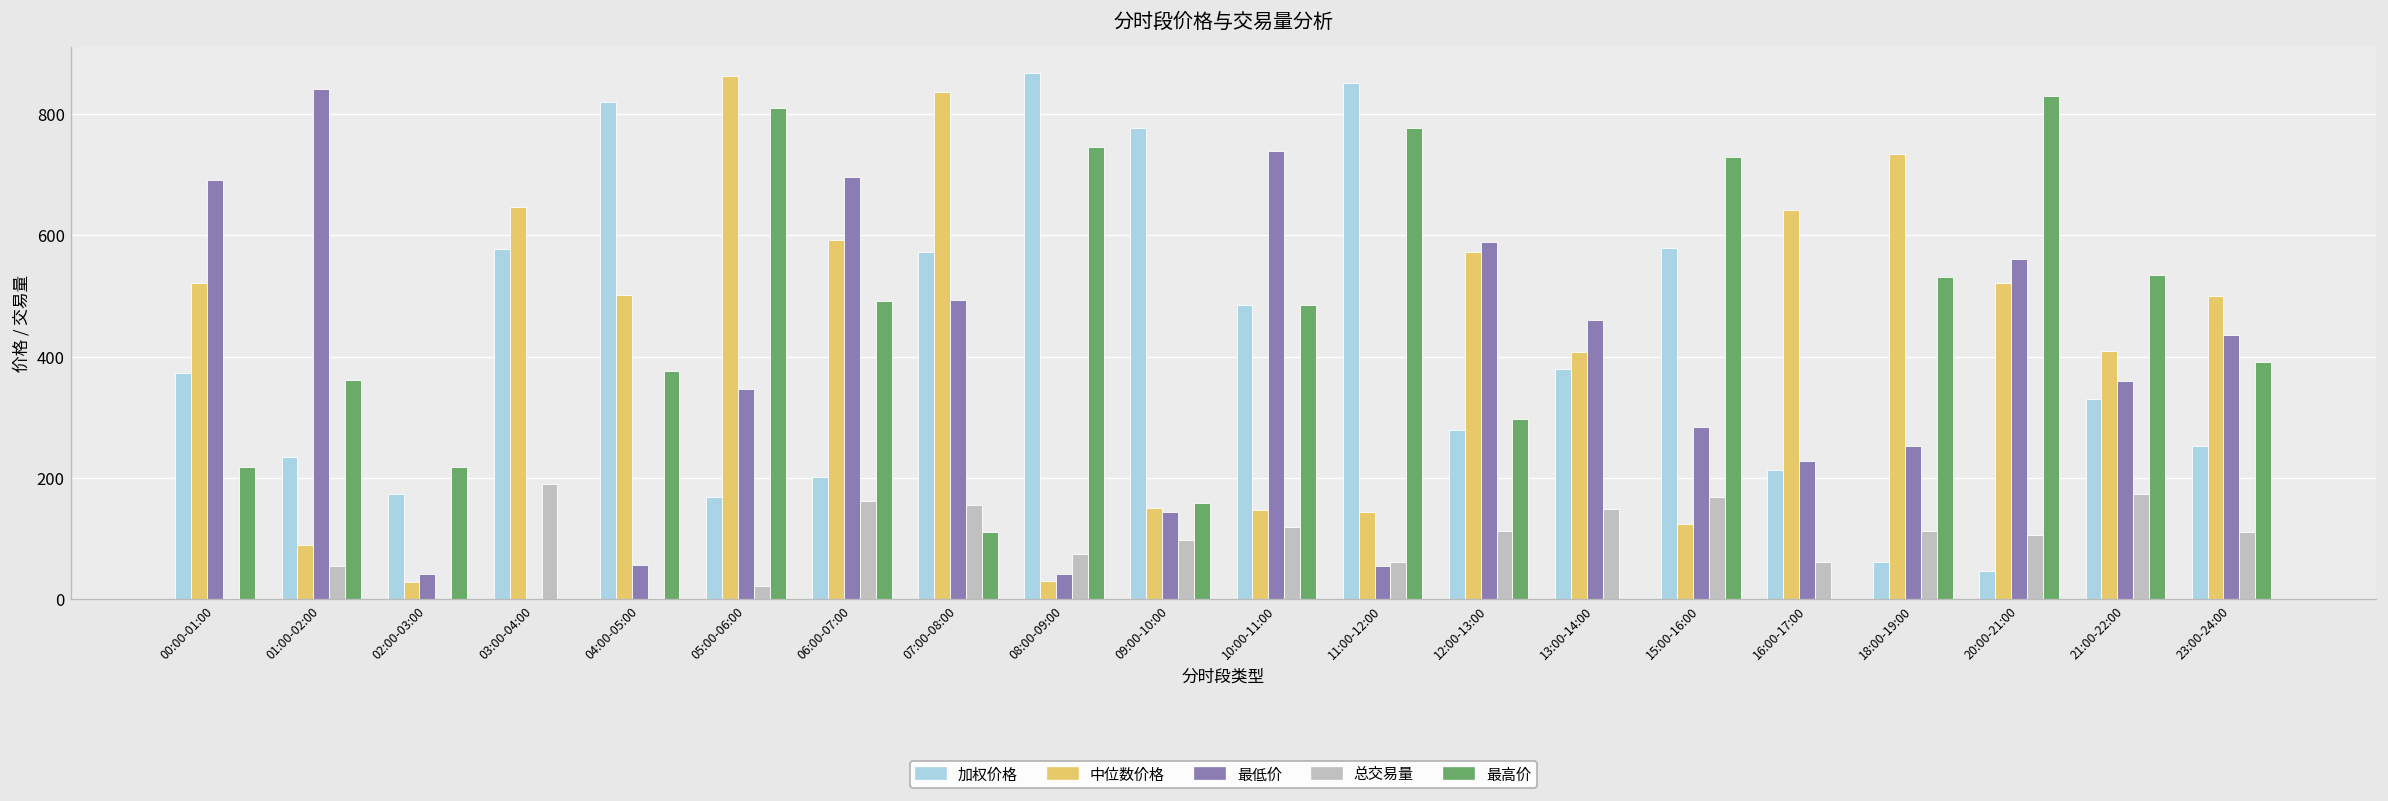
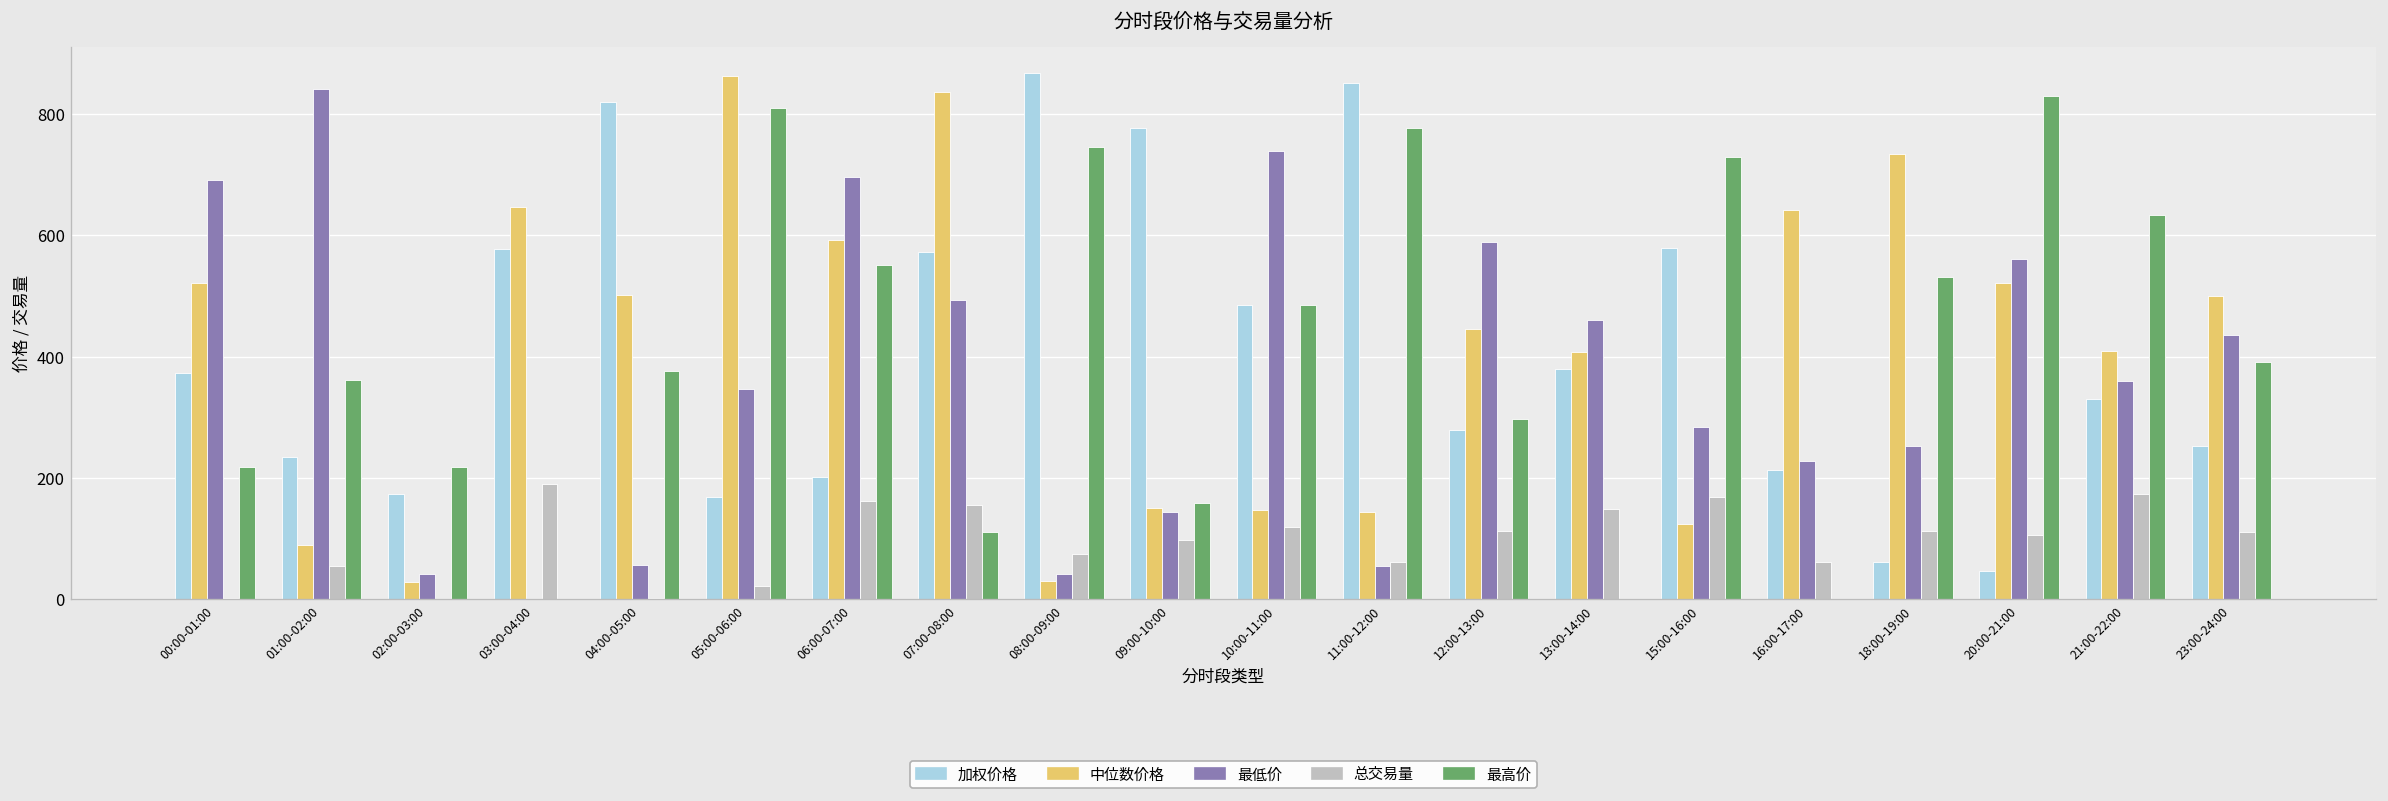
最高价, 06:00-07:00: 490 -> 550
中位数价格, 12:00-13:00: 570 -> 450
最高价, 21:00-22:00: 530 -> 630
